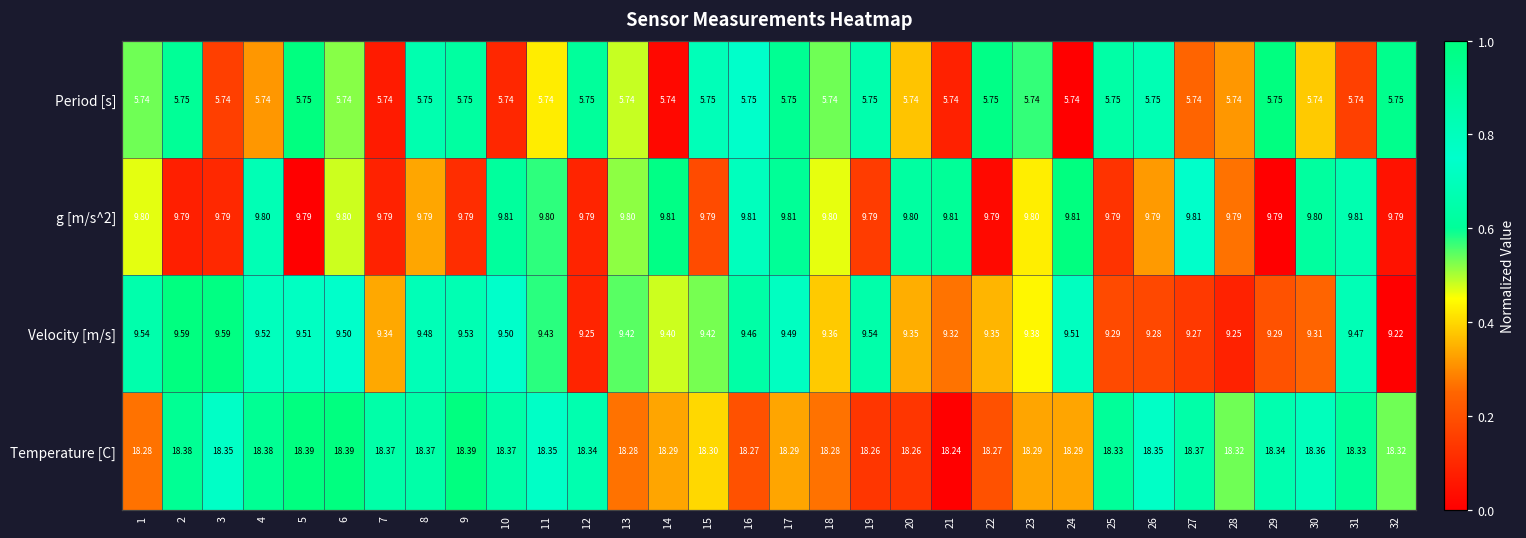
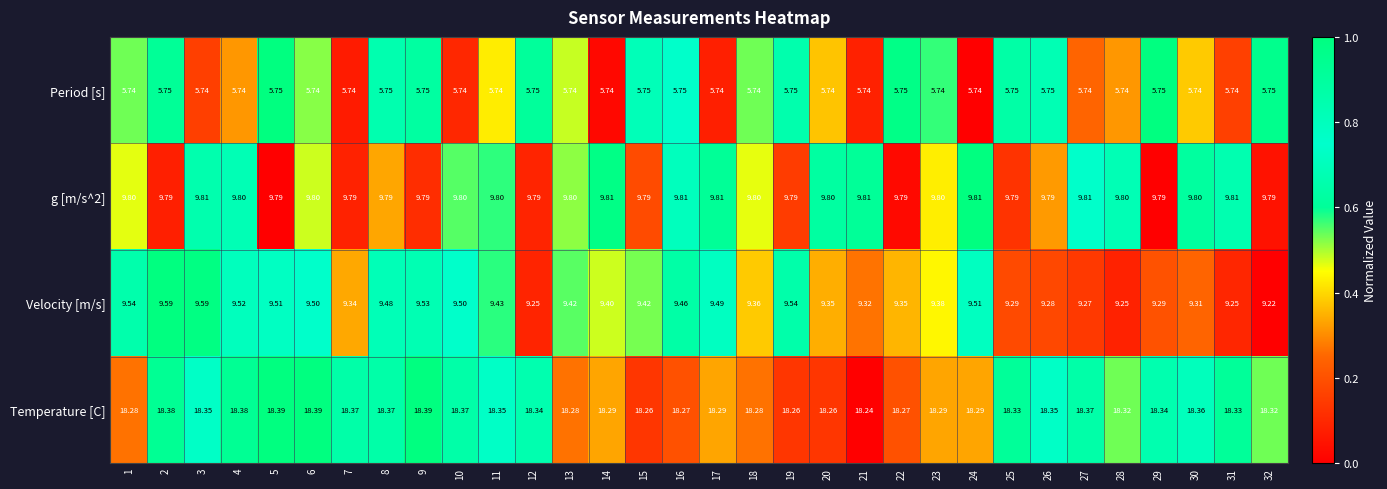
Period [s], 17: 5.75 -> 5.74
g [m/s^2], 3: 9.79 -> 9.81
g [m/s^2], 10: 9.81 -> 9.80
g [m/s^2], 28: 9.79 -> 9.80
Velocity [m/s], 31: 9.47 -> 9.25
Temperature [C], 15: 18.30 -> 18.26
